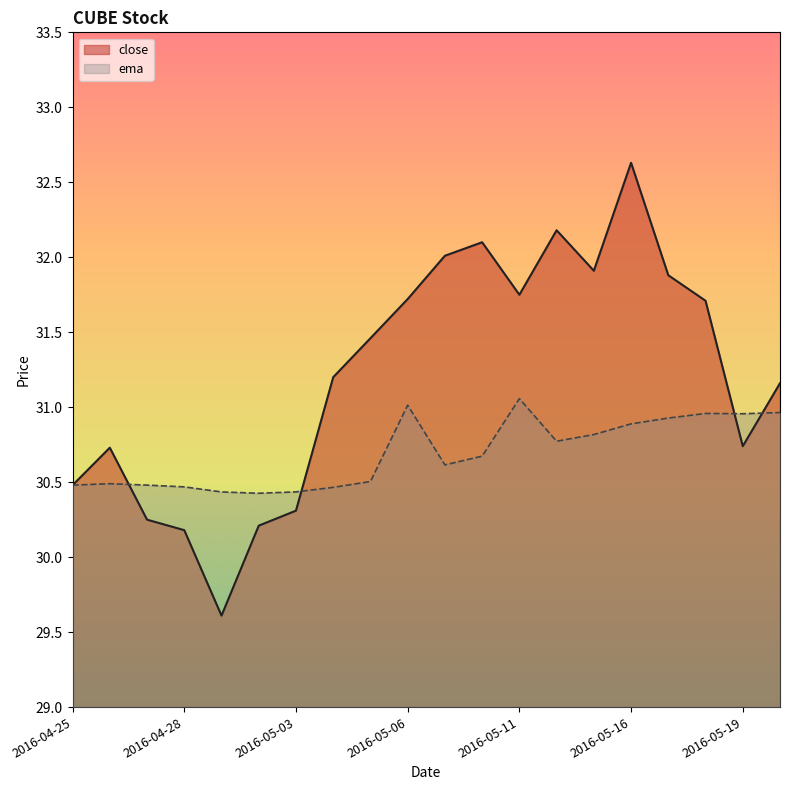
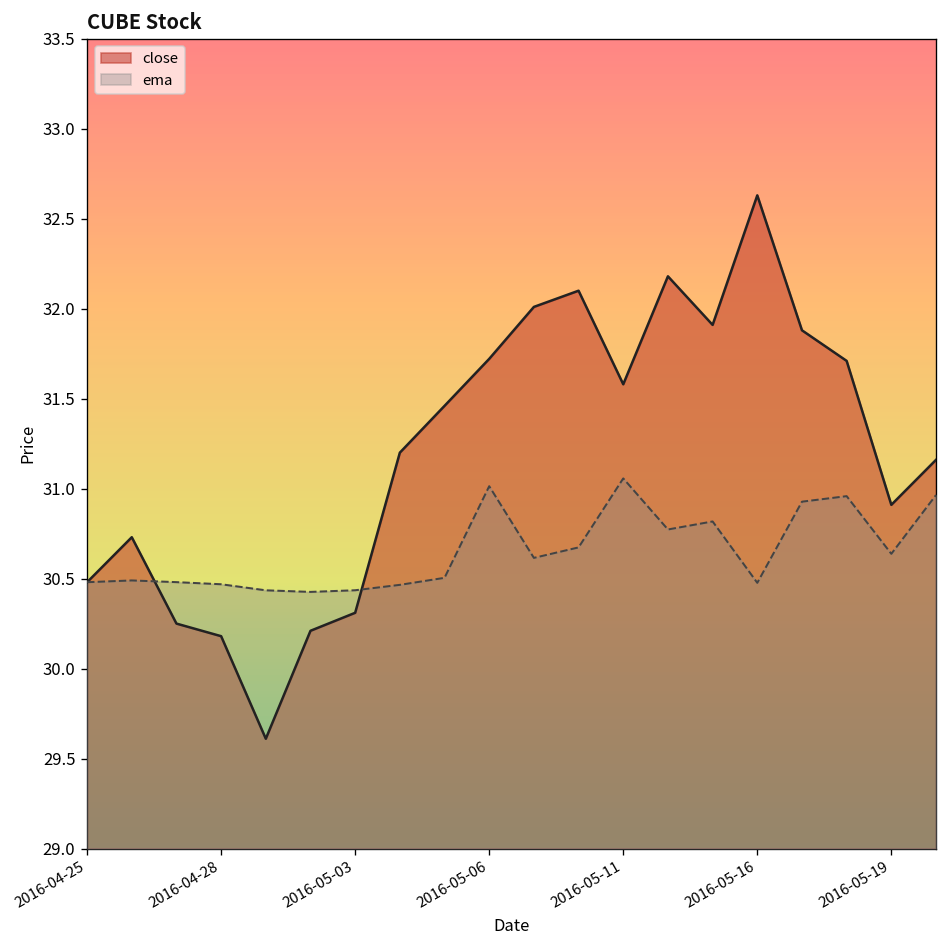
close, 2016-05-11: 31.75 -> 31.58
ema, 2016-05-16: 30.89 -> 30.48
close, 2016-05-19: 30.74 -> 30.91
ema, 2016-05-19: 30.96 -> 30.64
